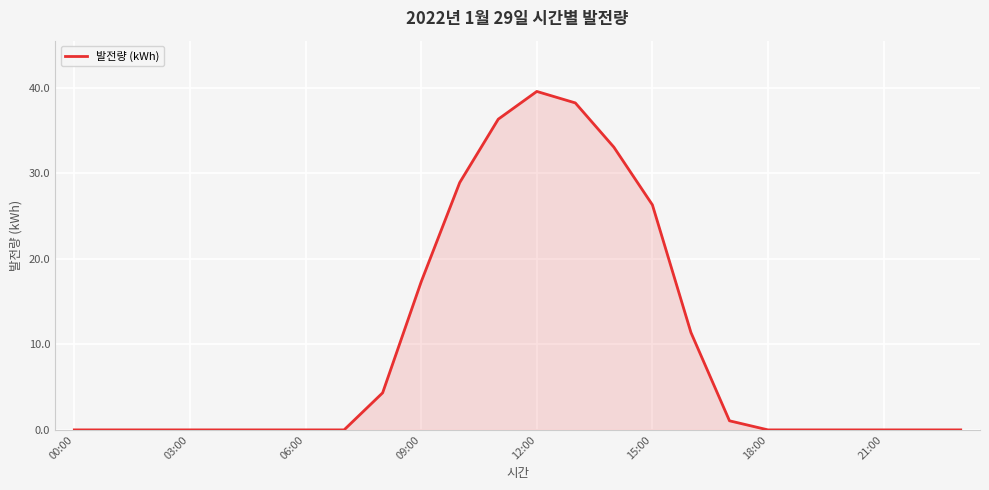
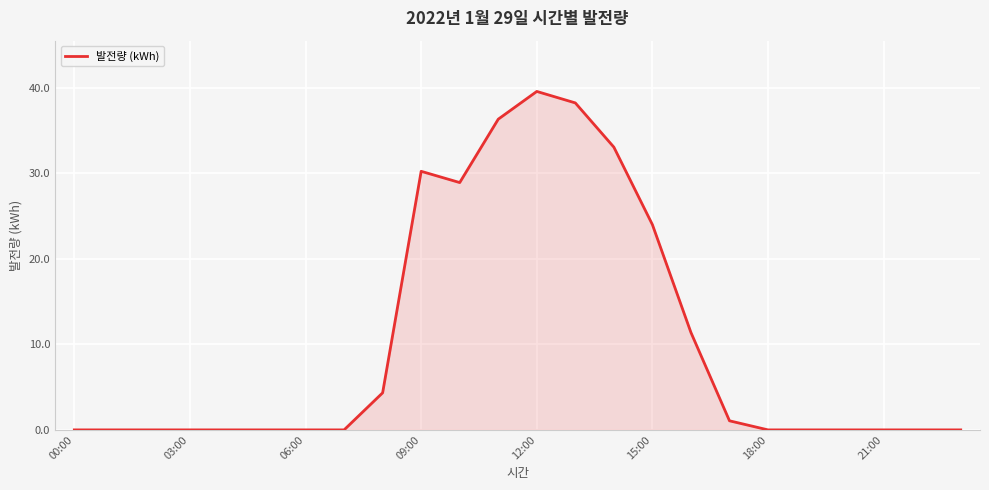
09:00: 17 -> 30
15:00: 26 -> 24
